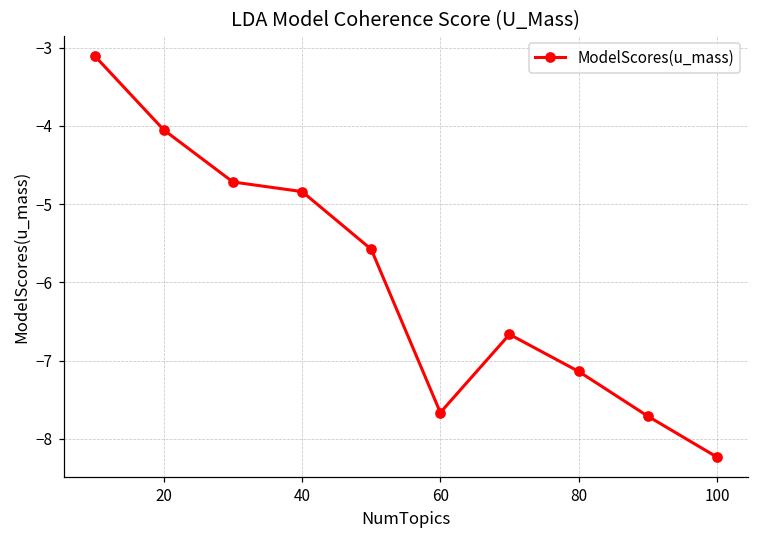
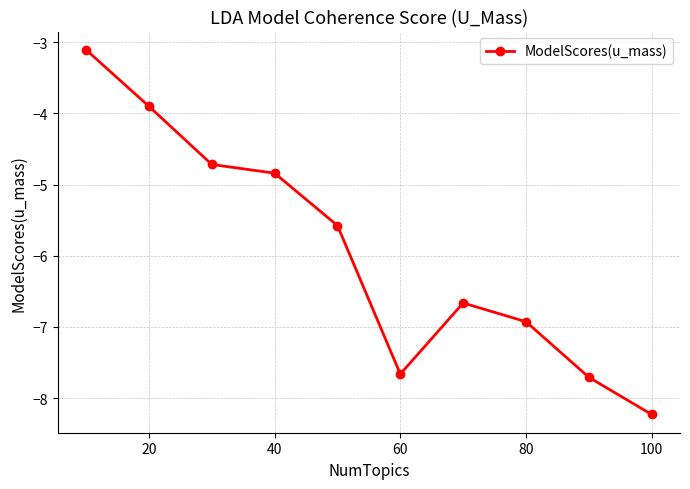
20: -4.1 -> -3.9
80: -7.1 -> -6.9
